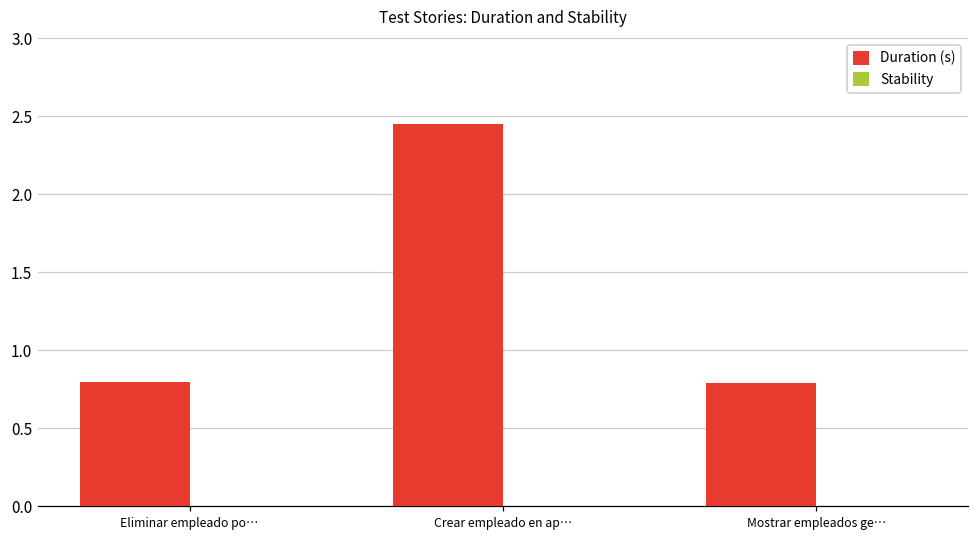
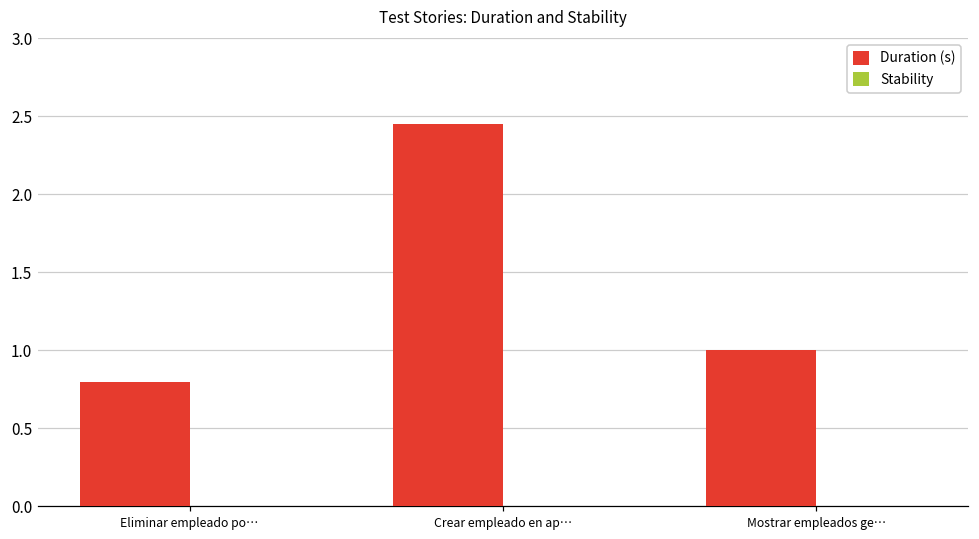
Duration (s), Mostrar empleados ge…: 0.79 -> 1.00
